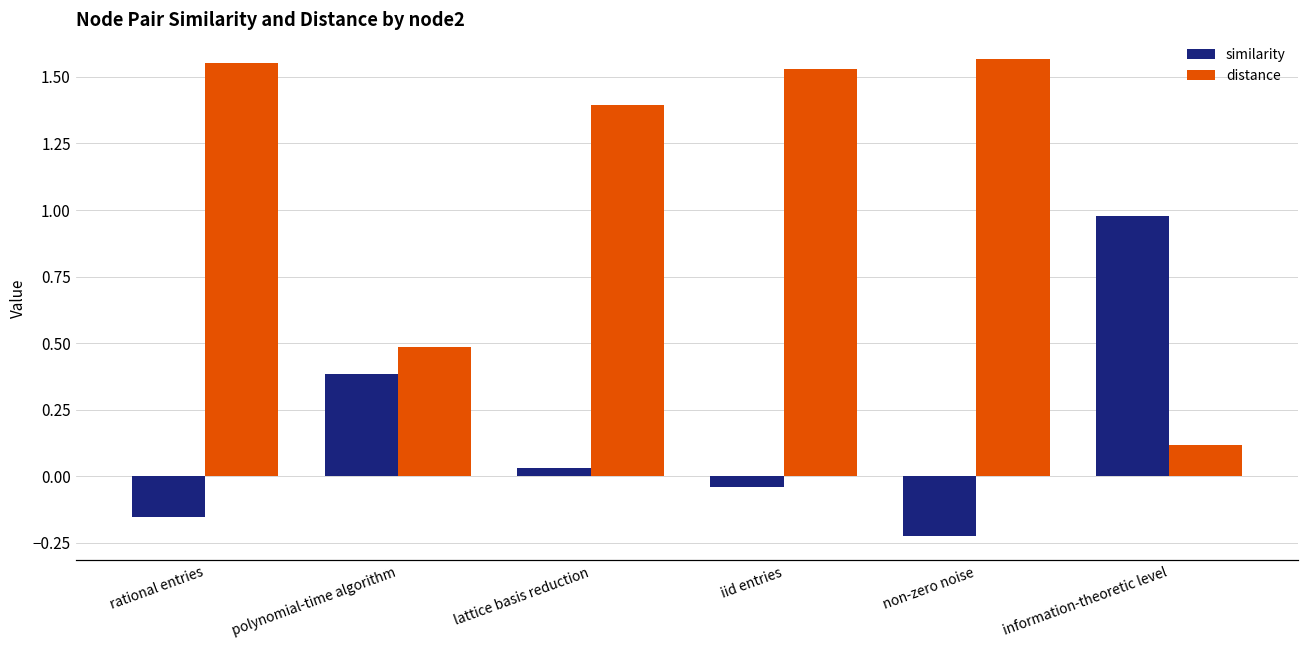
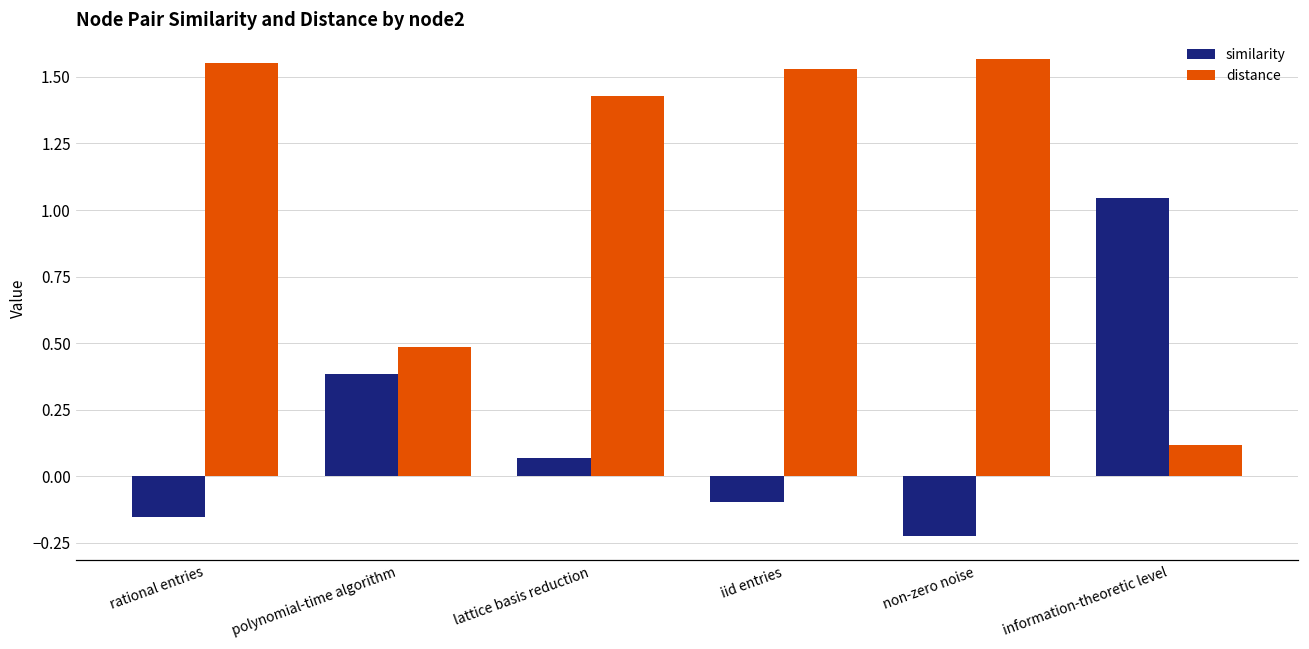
similarity, lattice basis reduction: 0.03 -> 0.07
distance, lattice basis reduction: 1.39 -> 1.43
similarity, iid entries: -0.04 -> -0.10
similarity, information-theoretic level: 0.98 -> 1.05
